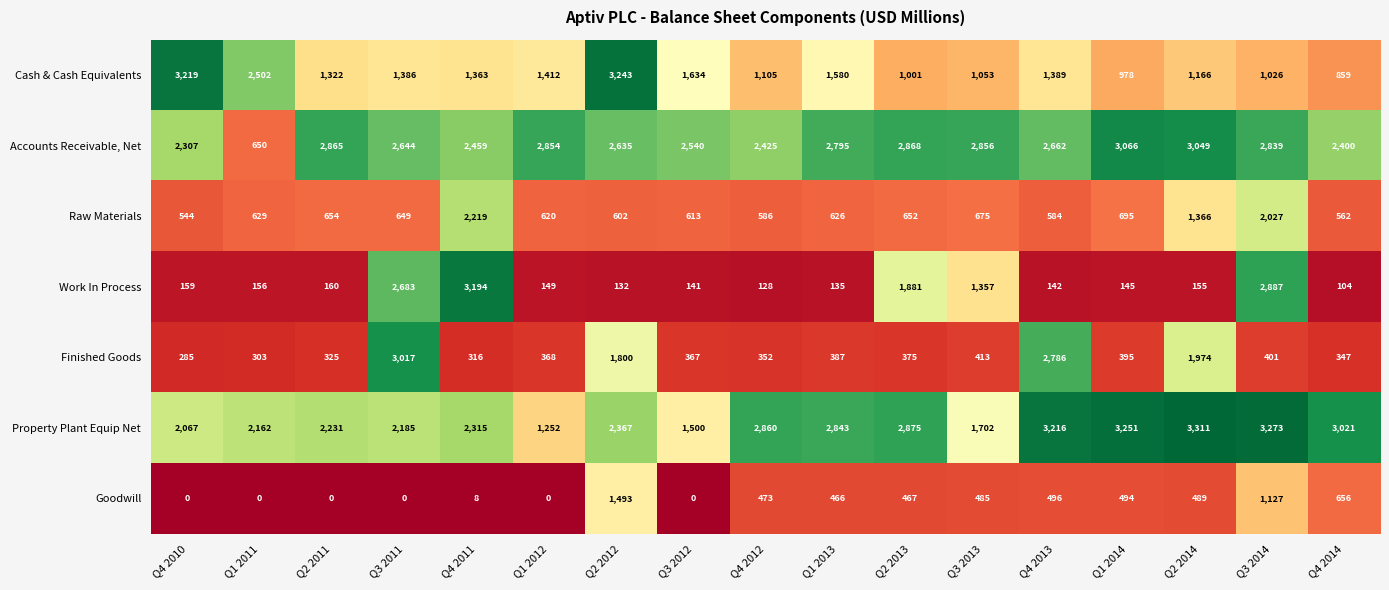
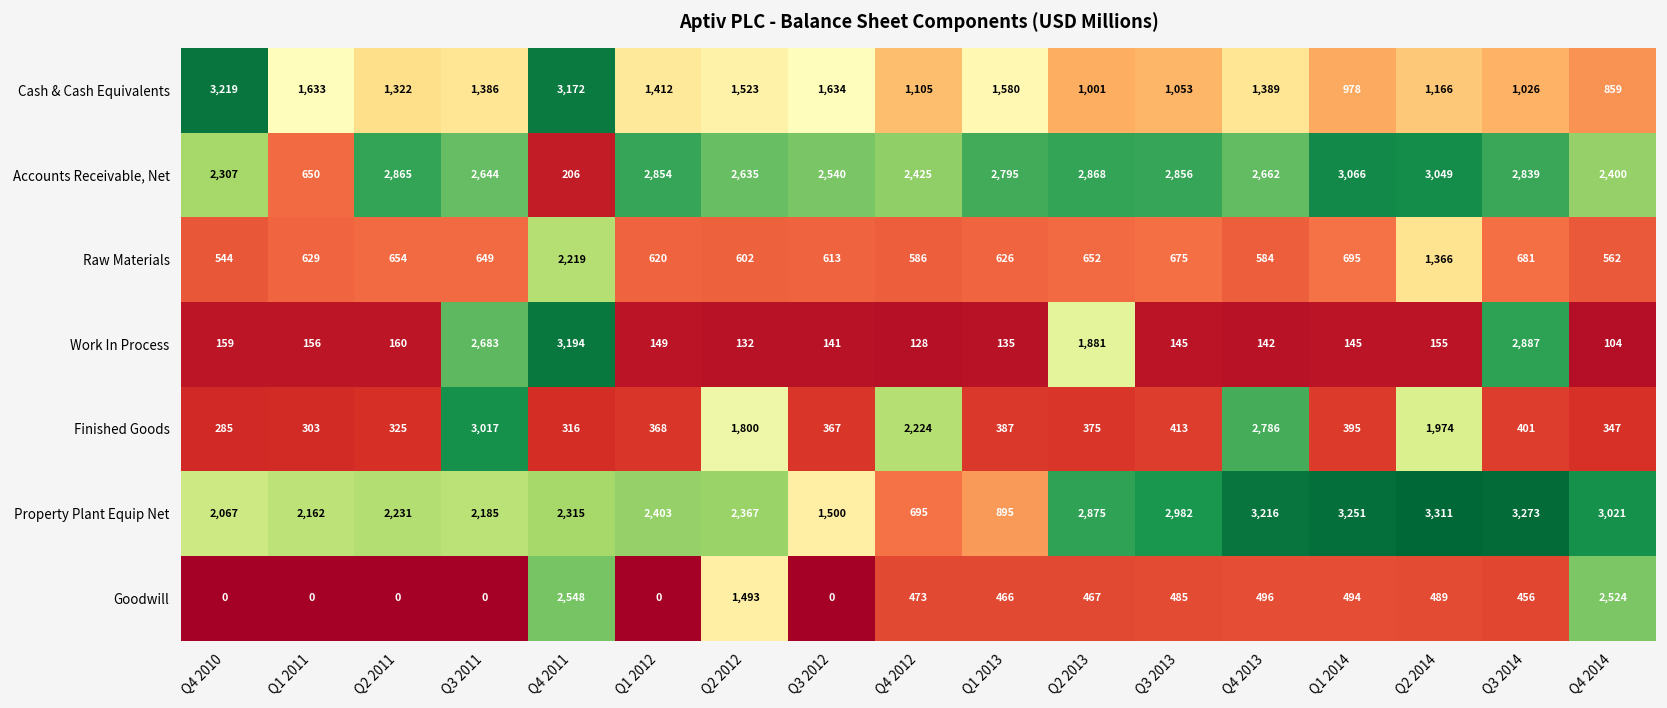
Cash & Cash Equivalents, Q1 2011: 2,502 -> 1,633
Cash & Cash Equivalents, Q4 2011: 1,363 -> 3,172
Cash & Cash Equivalents, Q2 2012: 3,243 -> 1,523
Accounts Receivable, Net, Q4 2011: 2,459 -> 206
Raw Materials, Q3 2014: 2,027 -> 681
Work In Process, Q3 2013: 1,357 -> 145
Finished Goods, Q4 2012: 352 -> 2,224
Property Plant Equip Net, Q1 2012: 1,252 -> 2,403
Property Plant Equip Net, Q4 2012: 2,860 -> 695
Property Plant Equip Net, Q1 2013: 2,843 -> 895
Property Plant Equip Net, Q3 2013: 1,702 -> 2,982
Goodwill, Q4 2011: 8 -> 2,548
Goodwill, Q3 2014: 1,127 -> 456
Goodwill, Q4 2014: 656 -> 2,524
